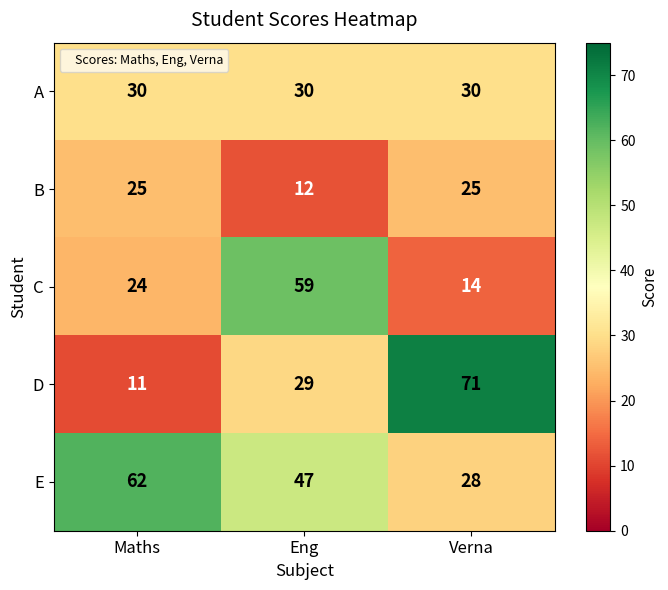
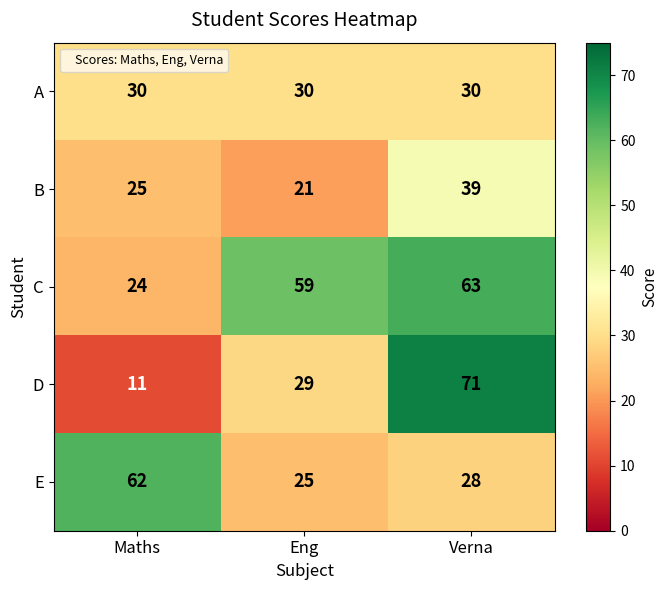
B, Eng: 12 -> 21
B, Verna: 25 -> 39
C, Verna: 14 -> 63
E, Eng: 47 -> 25
